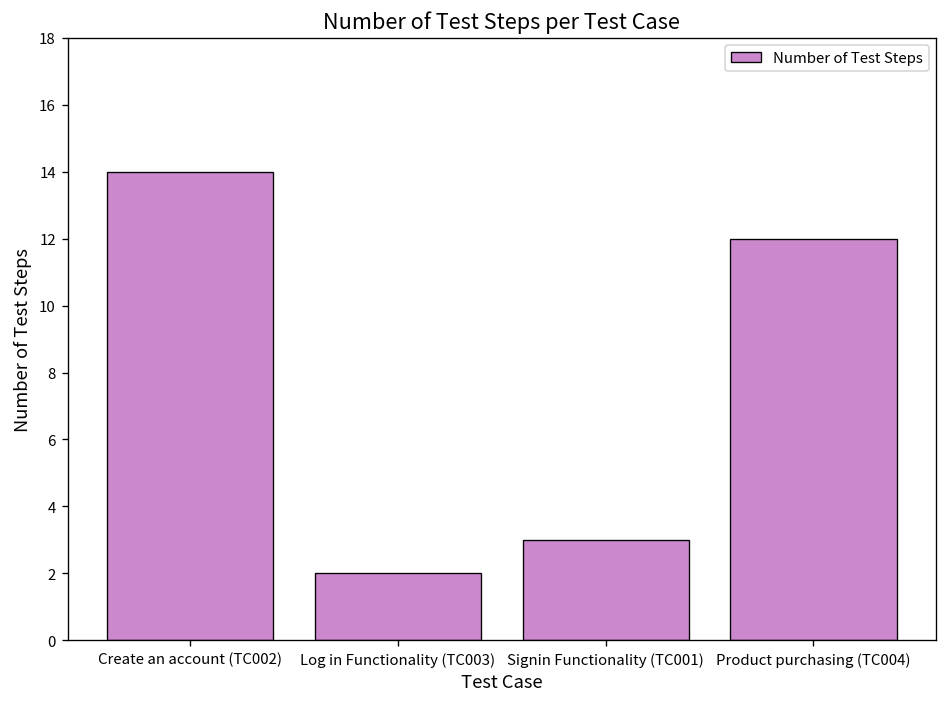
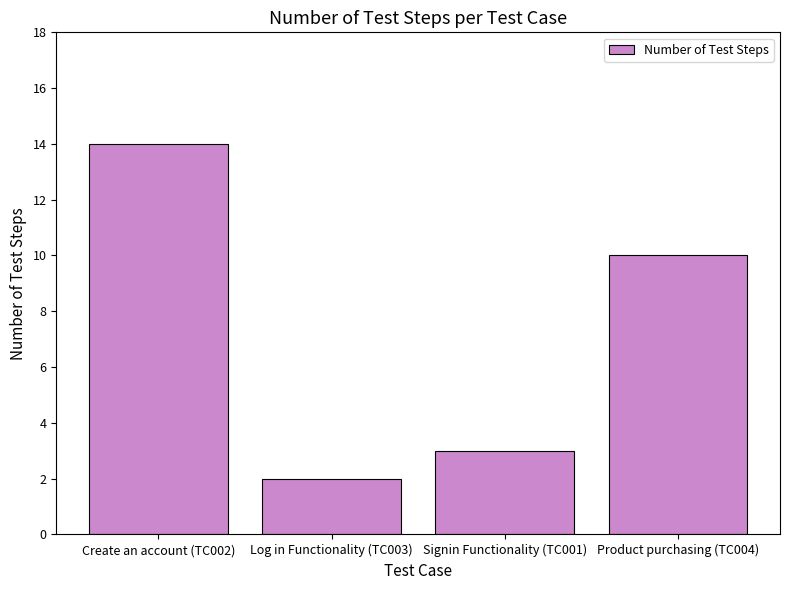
Product purchasing (TC004): 12 -> 10
